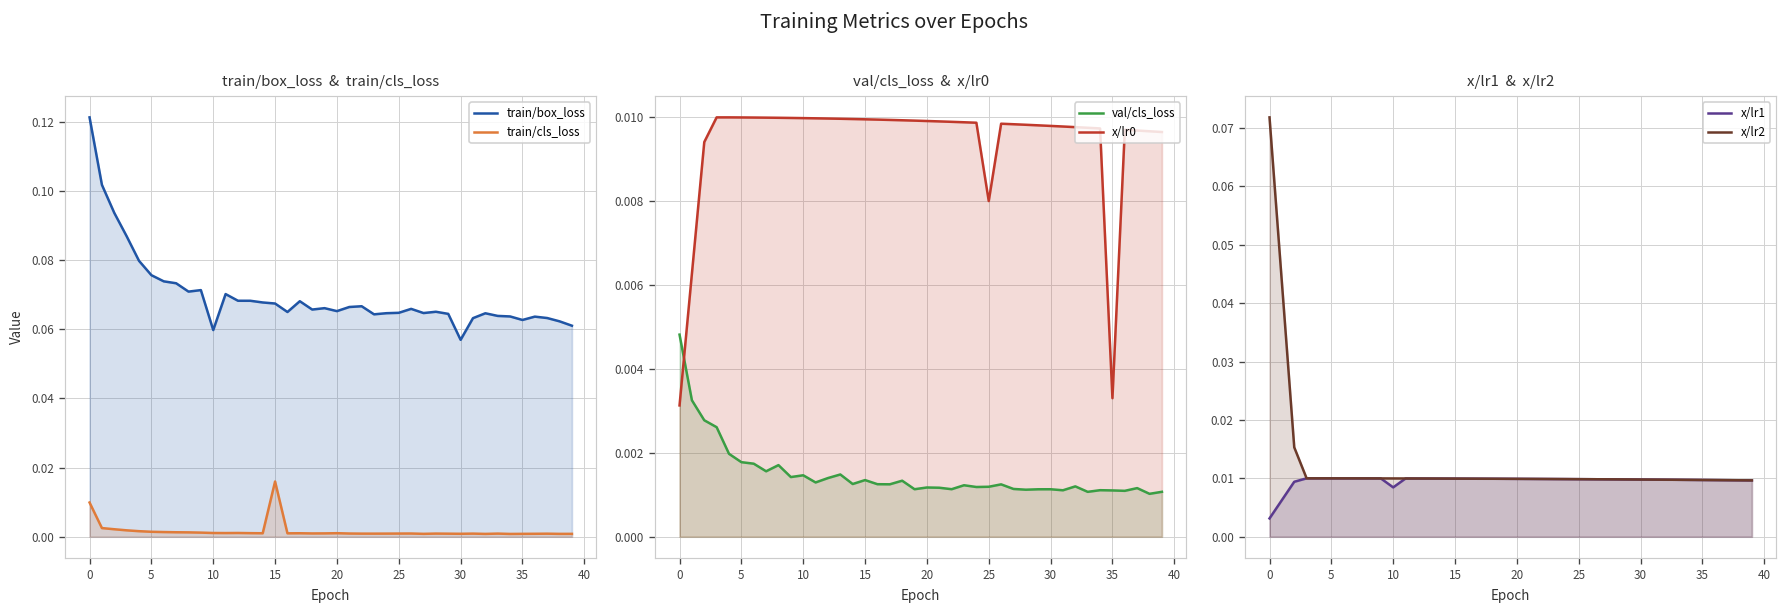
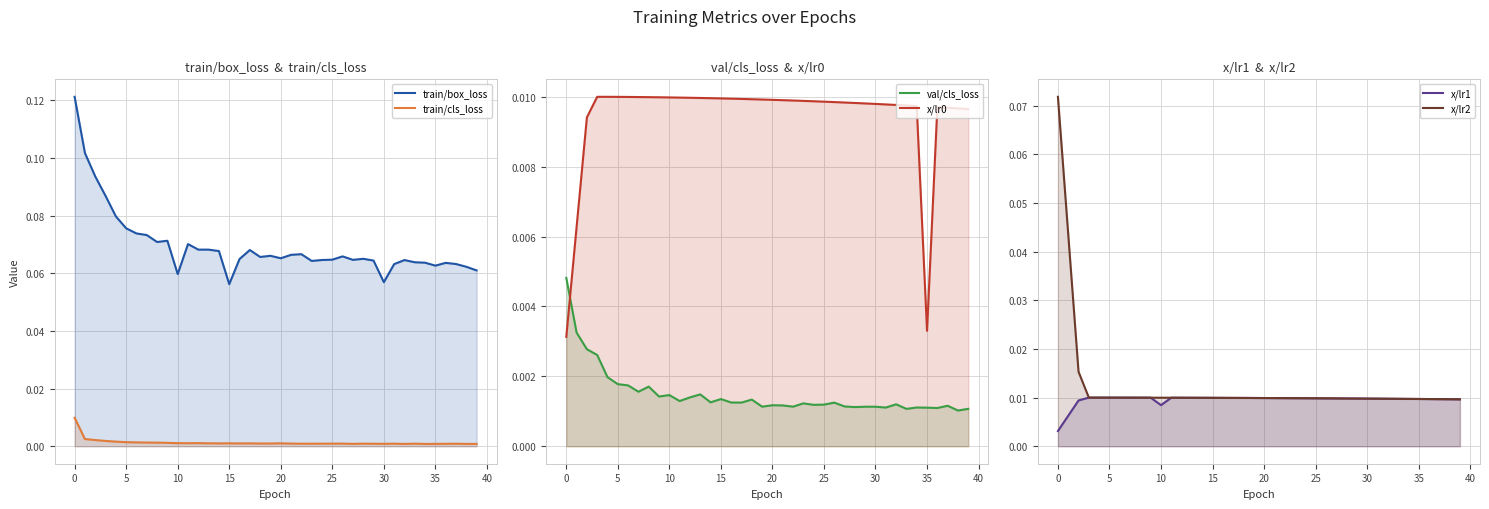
train/box_loss & train/cls_loss, train/box_loss, 15: 0.067 -> 0.056
train/box_loss & train/cls_loss, train/cls_loss, 15: 0.016 -> 0.001
val/cls_loss & x/lr0, x/lr0, 25: 0.0080 -> 0.0099
